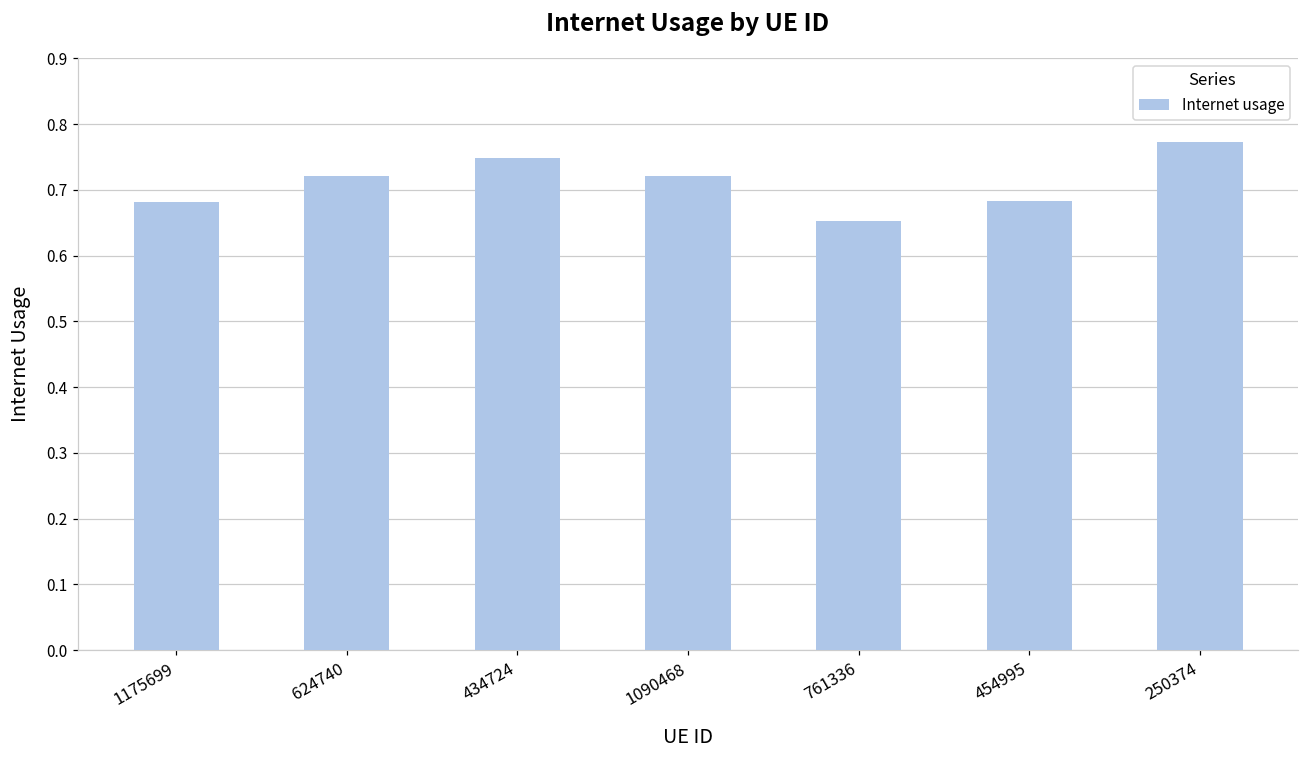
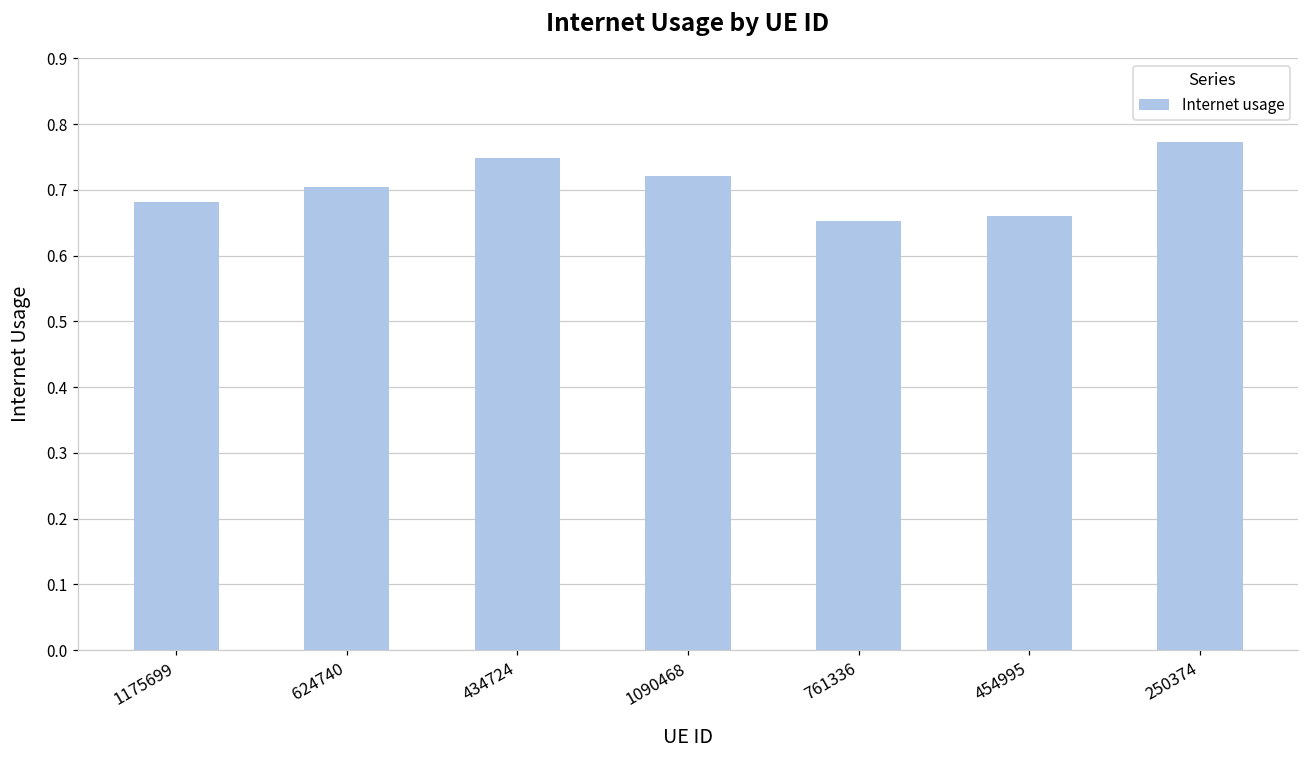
624740: 0.72 -> 0.70
454995: 0.68 -> 0.66
